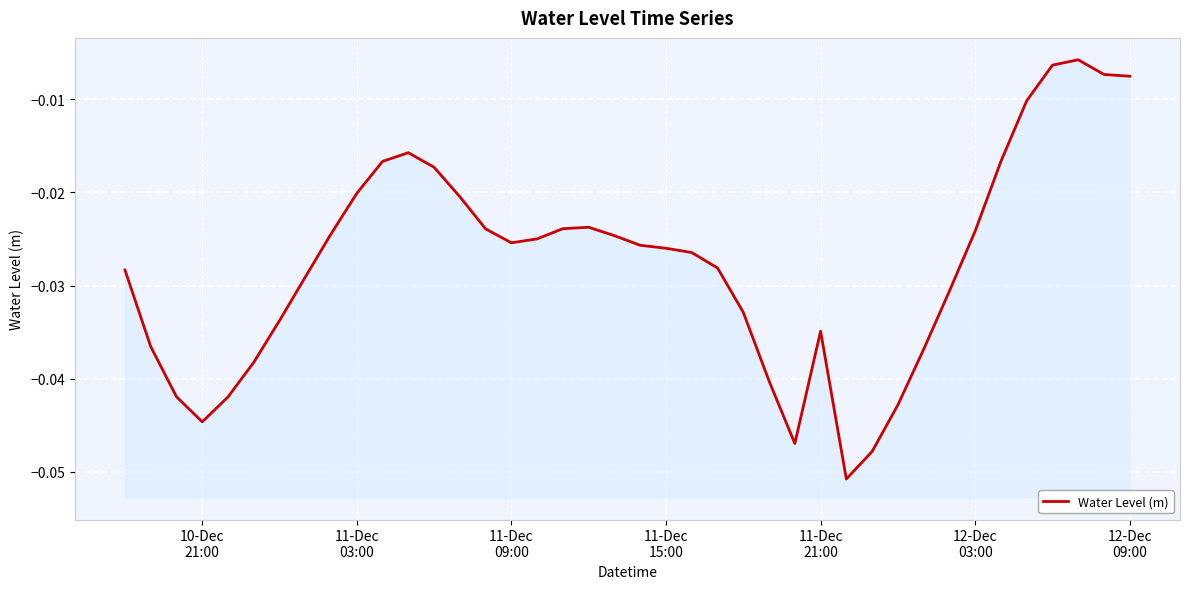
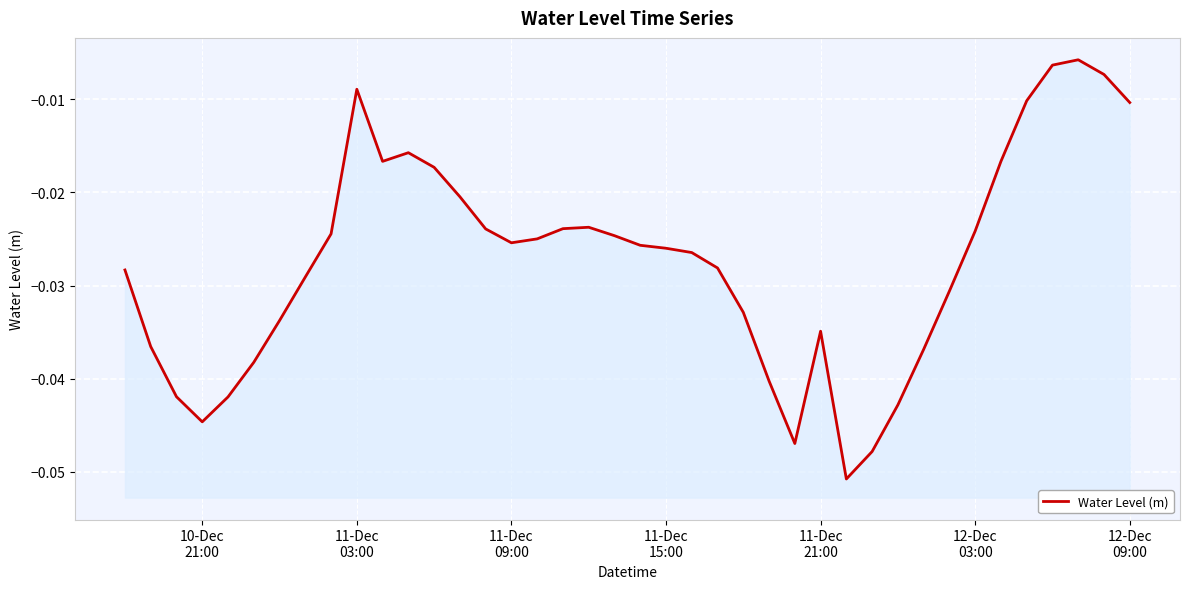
11-Dec 03:00: -0.020 -> -0.009
12-Dec 09:00: -0.008 -> -0.010
